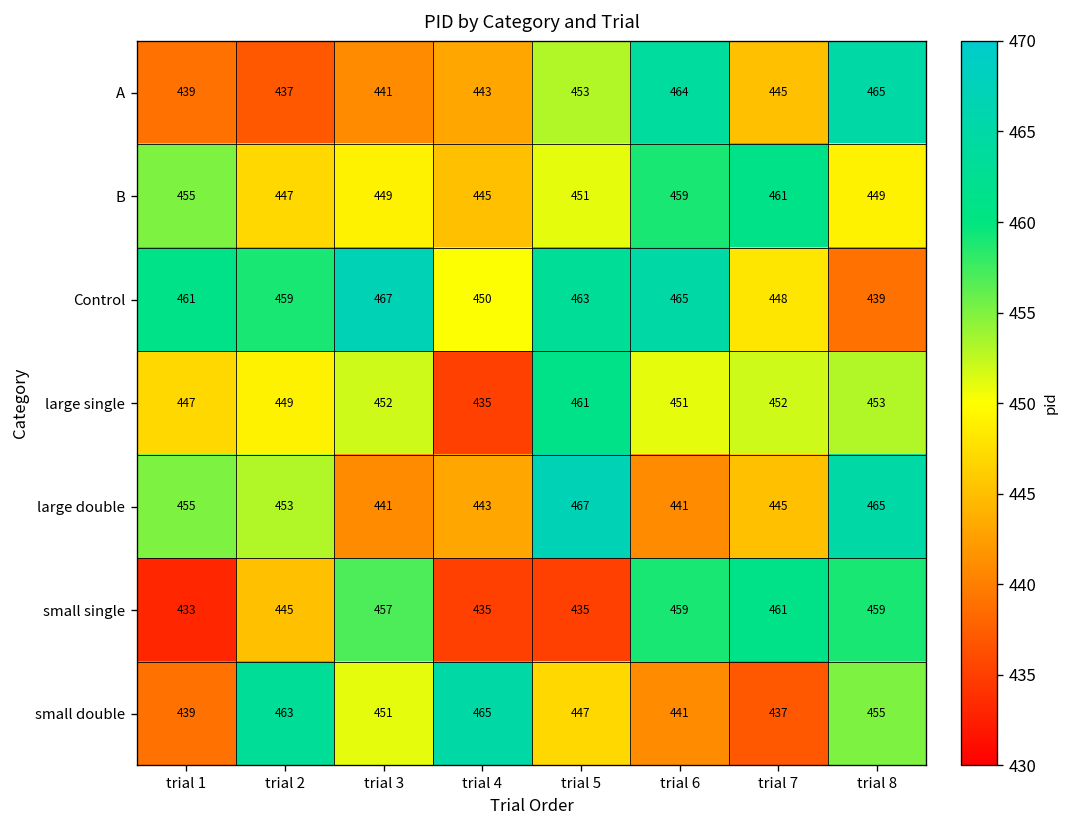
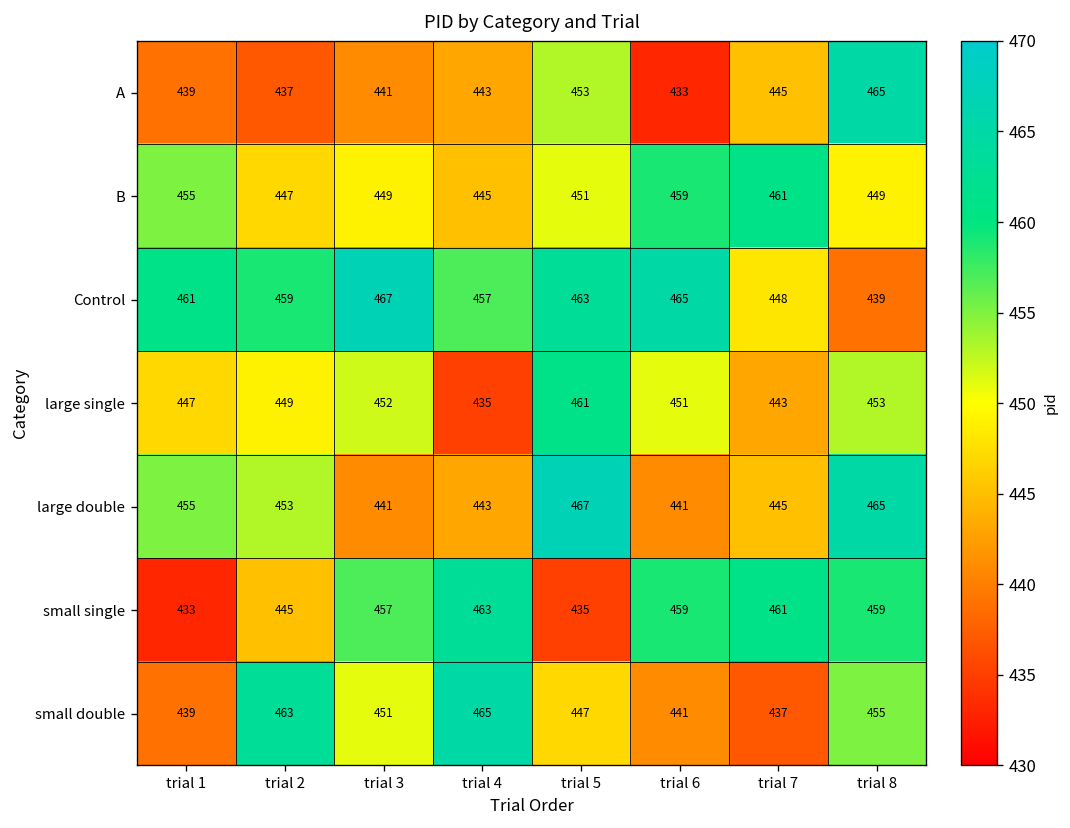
A, trial 6: 464 -> 433
Control, trial 4: 450 -> 457
large single, trial 7: 452 -> 443
small single, trial 4: 435 -> 463
